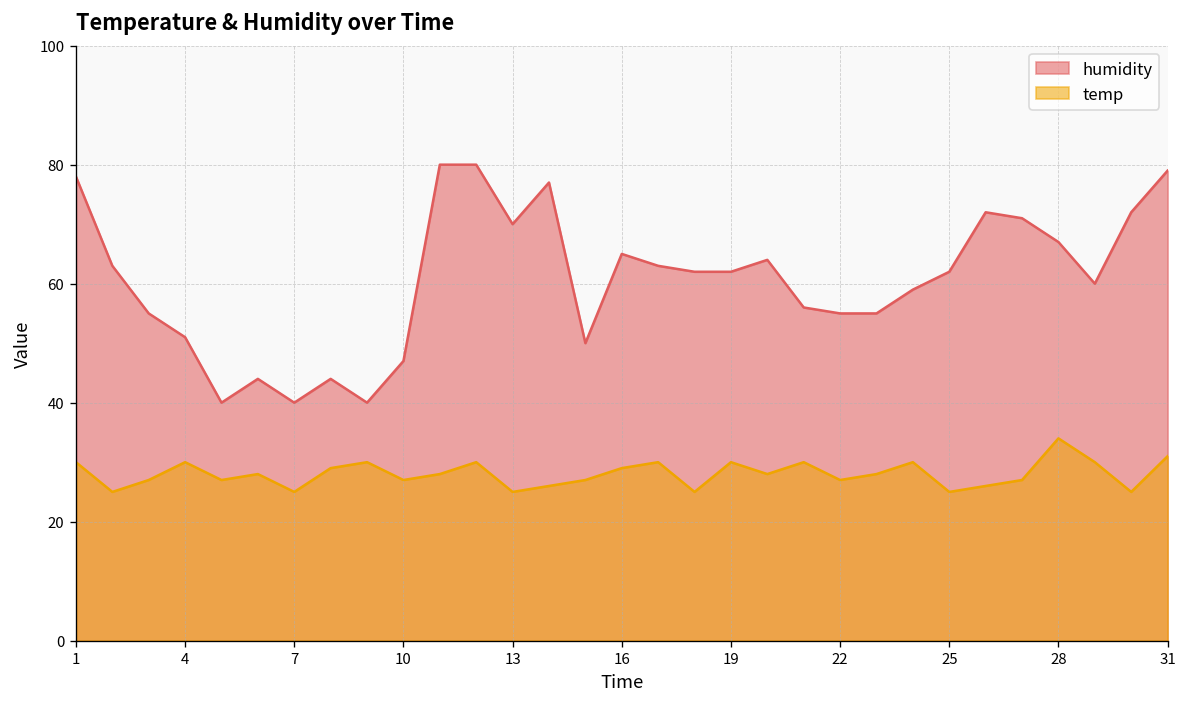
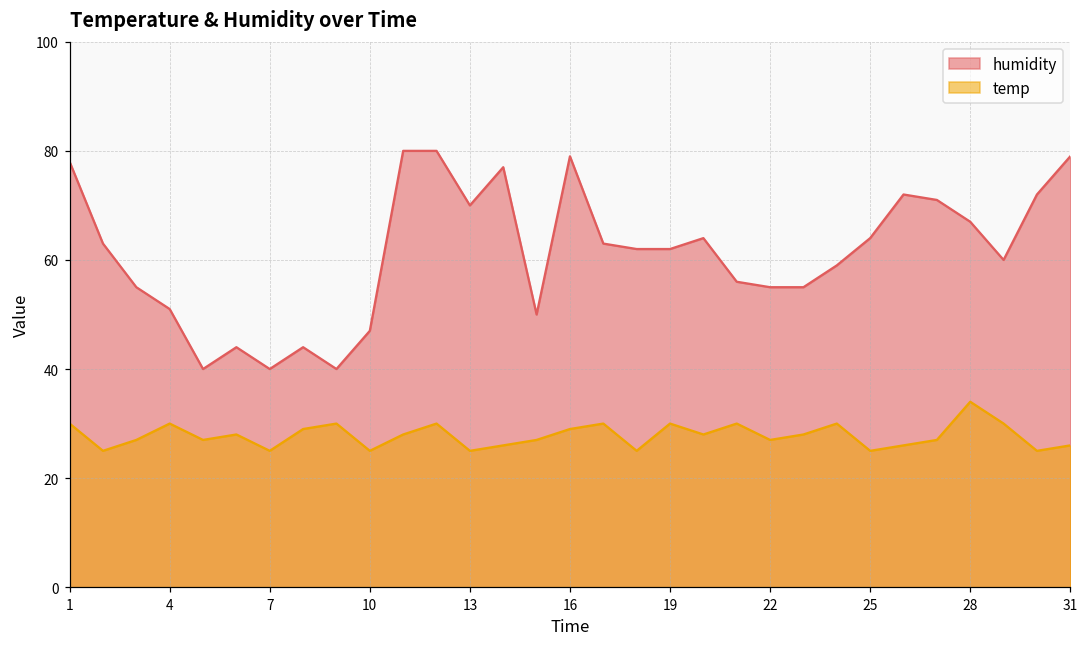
temp, 10: 27 -> 25
humidity, 16: 65 -> 79
humidity, 25: 62 -> 64
temp, 31: 31 -> 26
